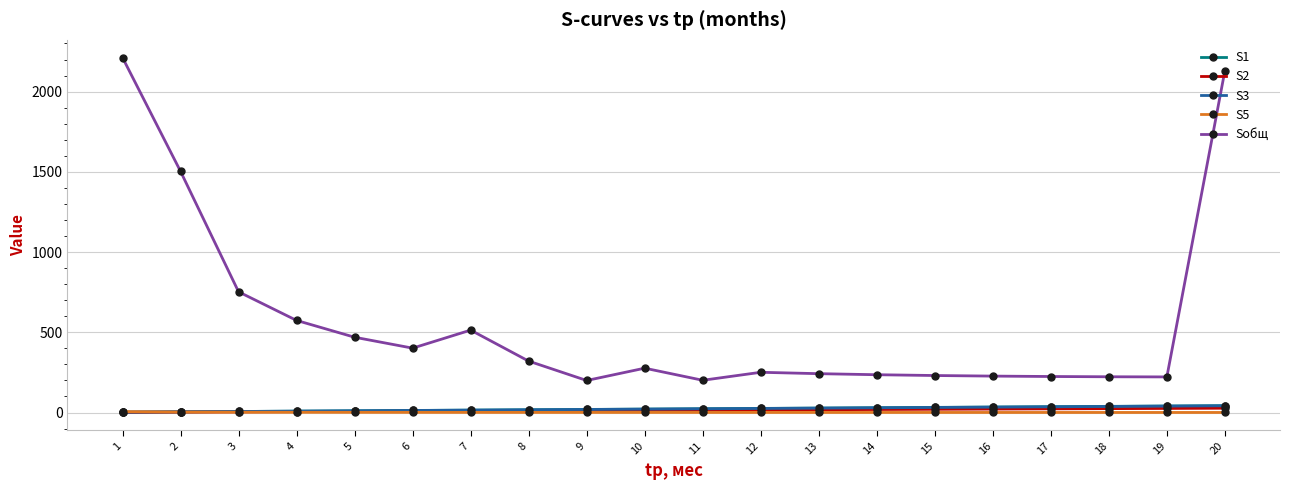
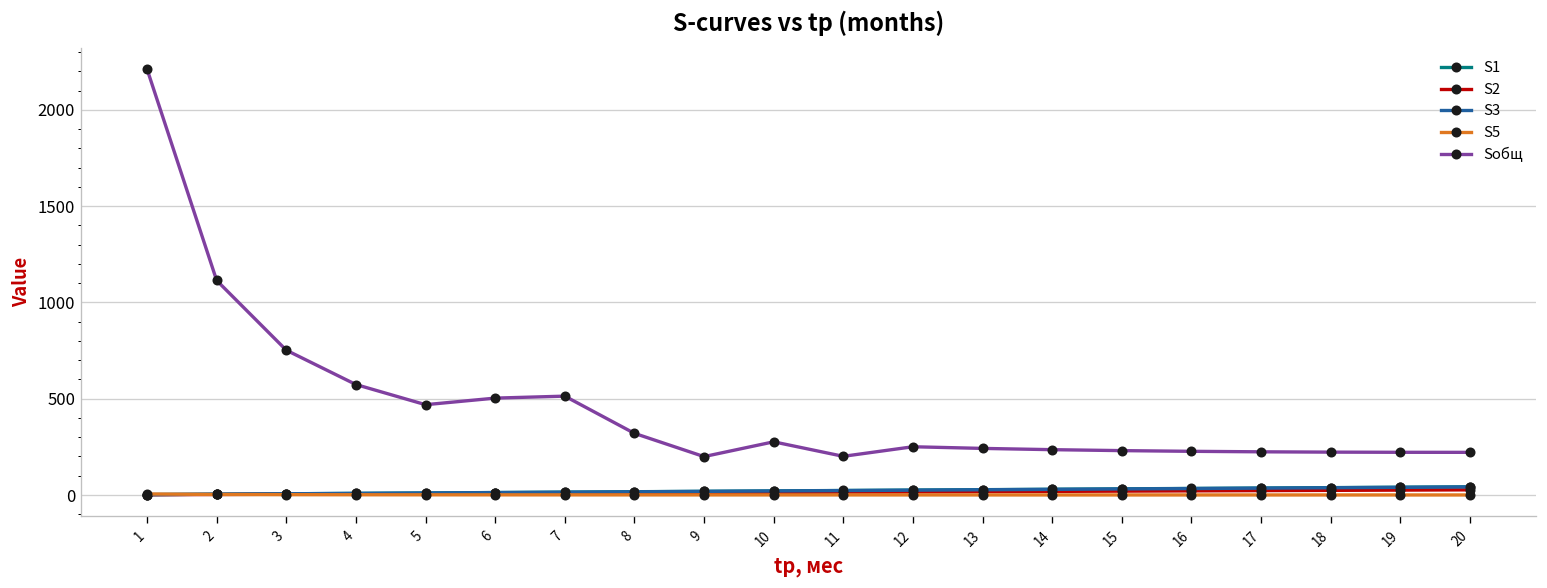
Sобщ, 2: 1500 -> 1110
Sобщ, 6: 400 -> 500
Sобщ, 20: 2130 -> 220
